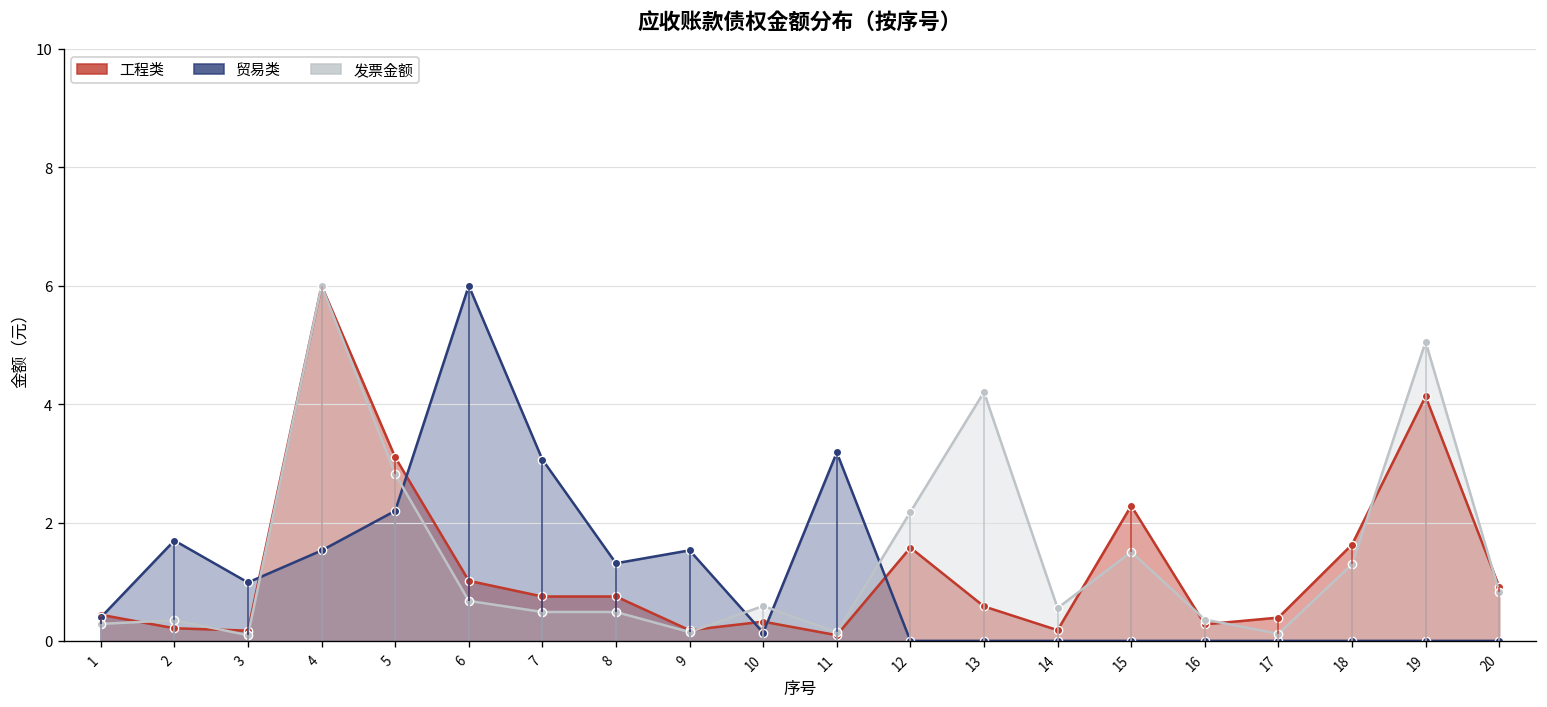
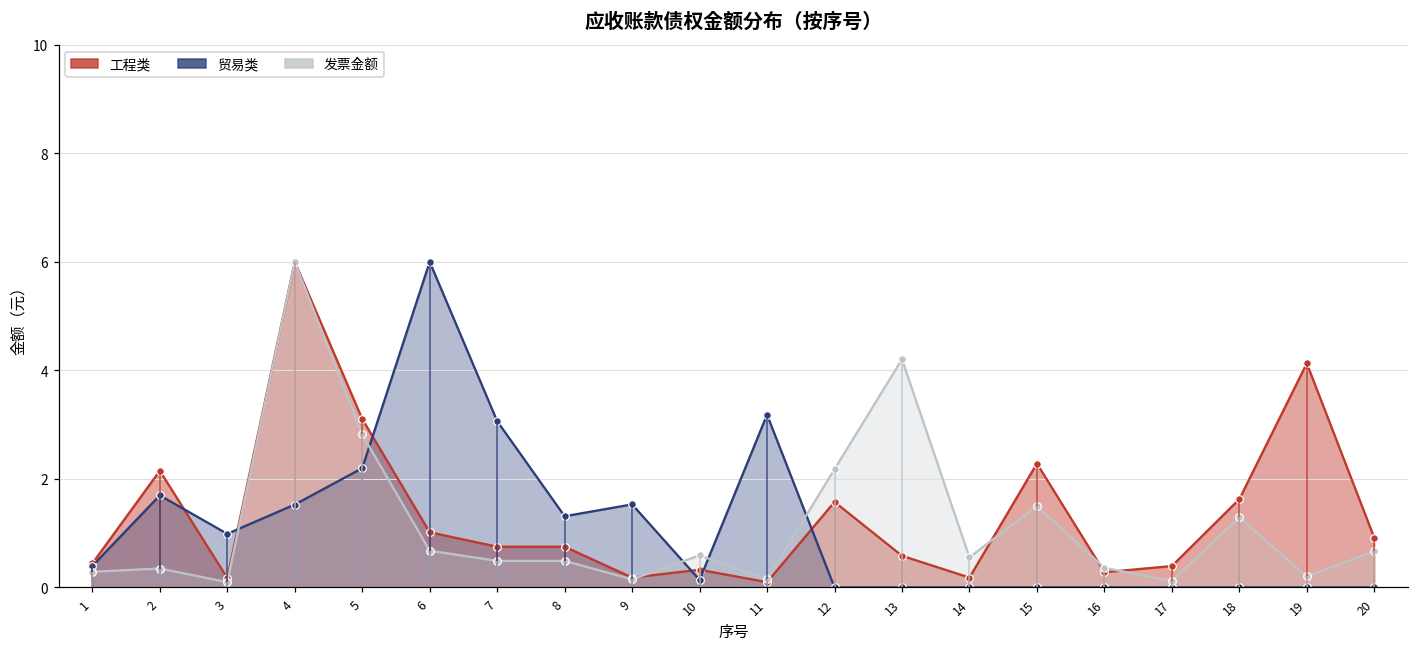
工程类, 2: 0.2 -> 2.1
发票金额, 19: 5.1 -> 0.2
发票金额, 20: 0.8 -> 0.7
